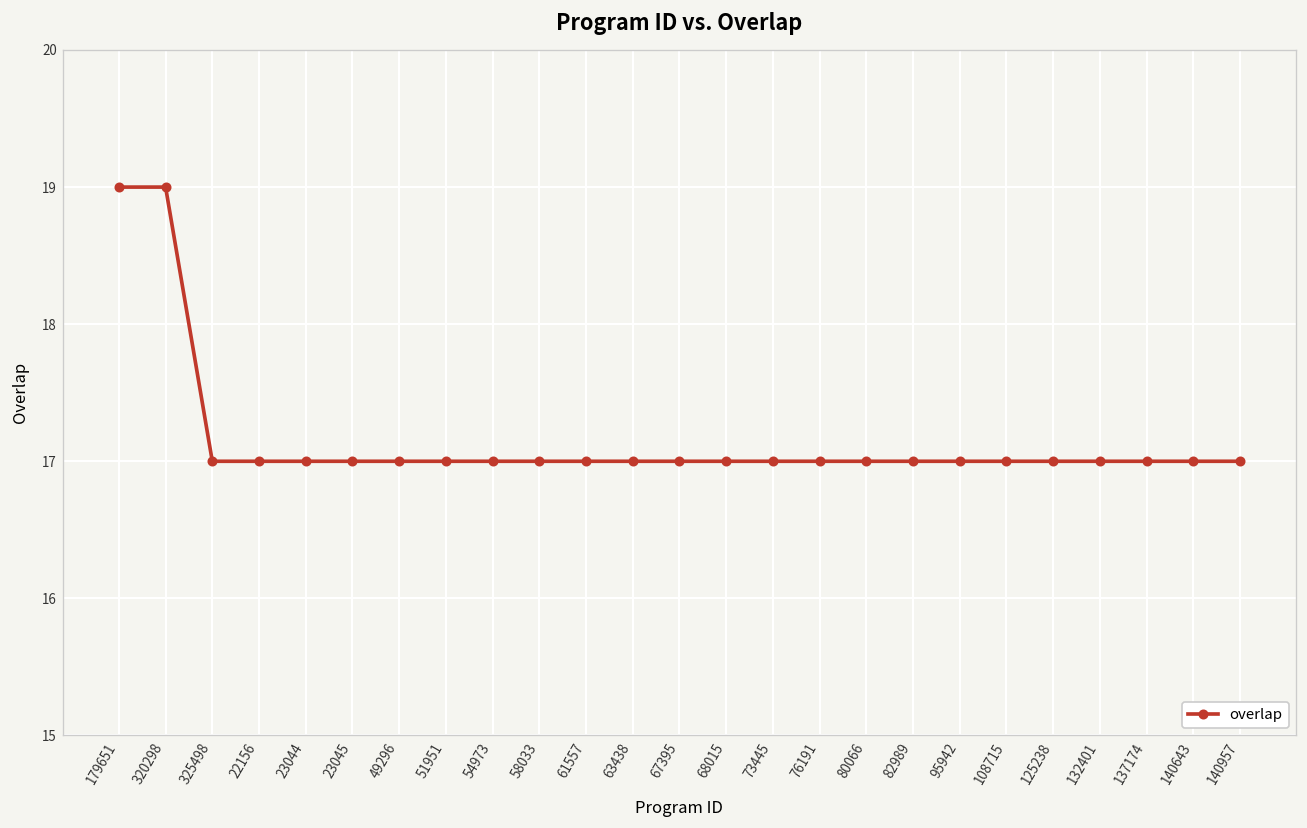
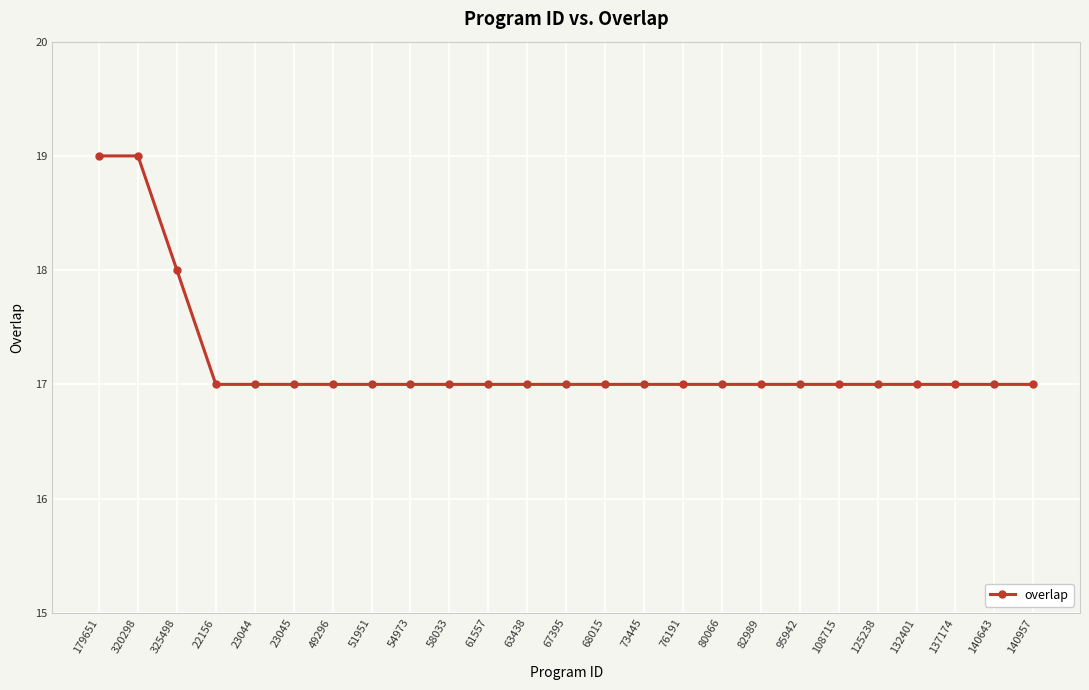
325498: 17 -> 18
